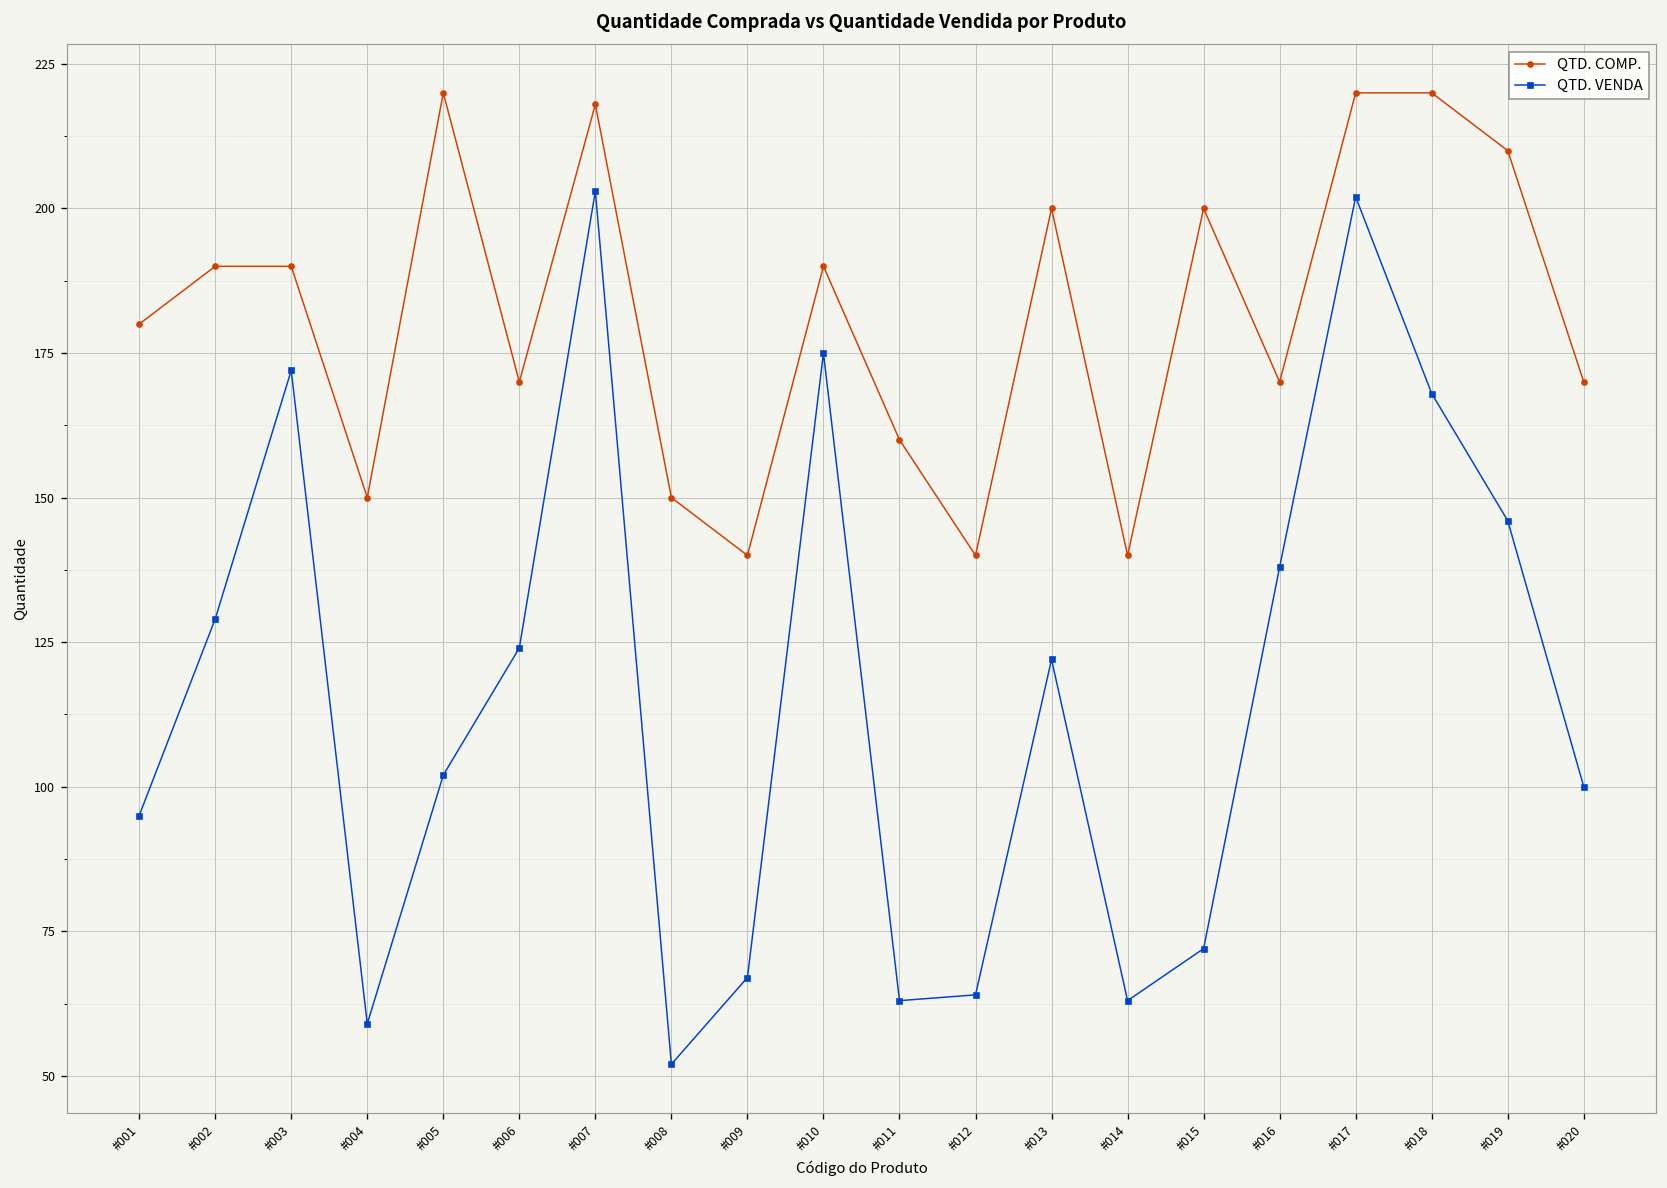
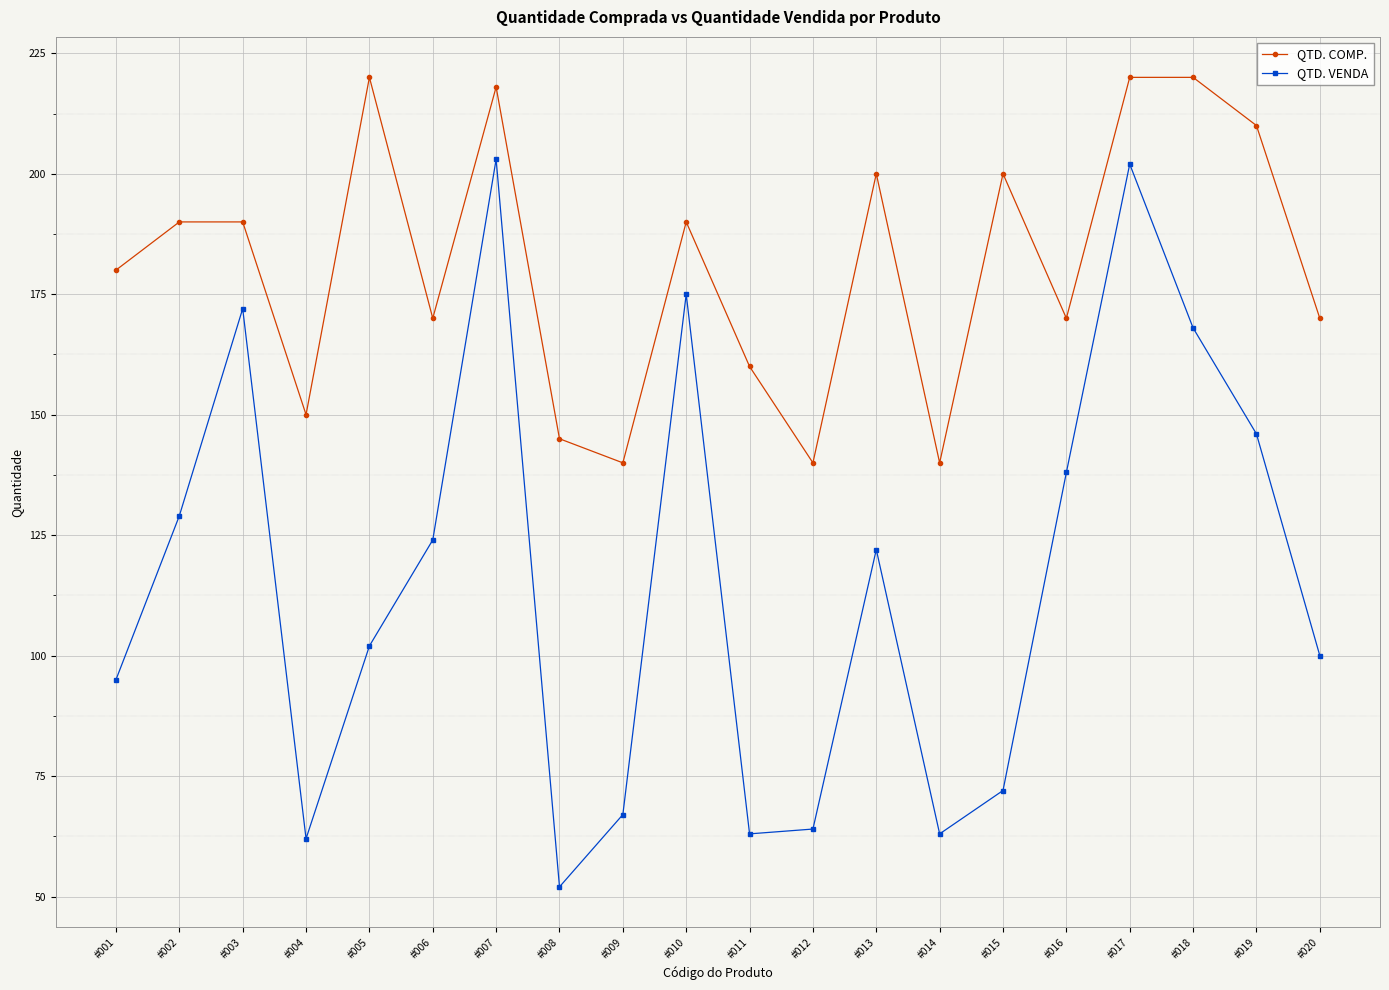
QTD. VENDA, #004: 59 -> 62
QTD. COMP., #008: 150 -> 145
